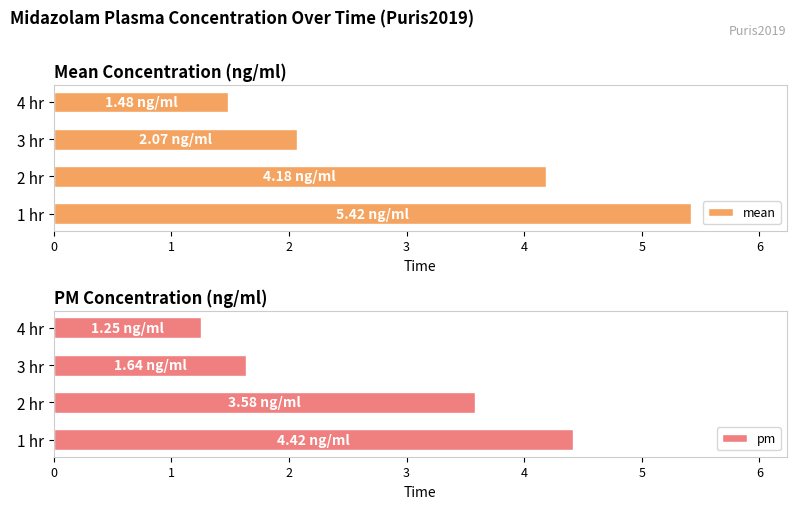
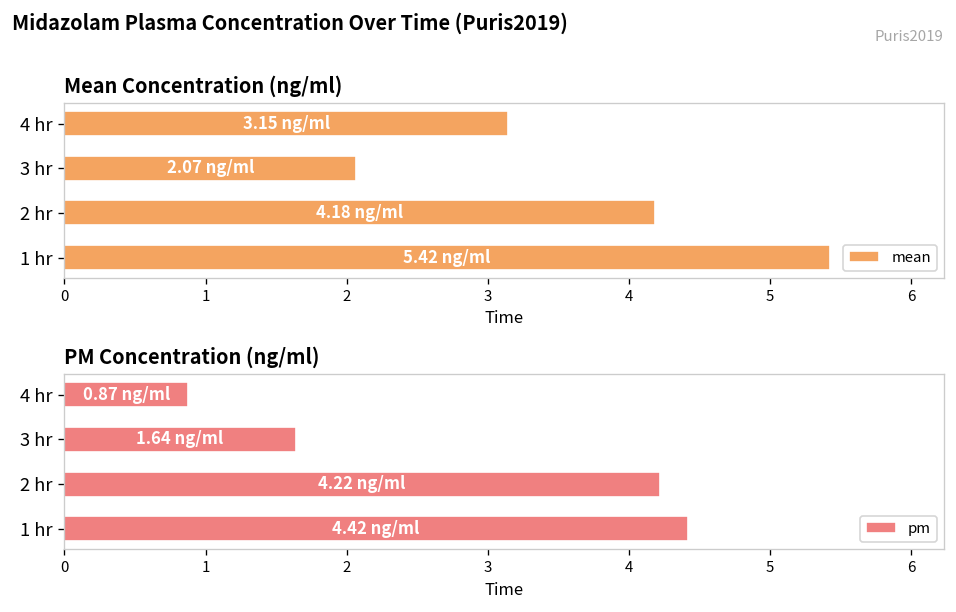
Mean Concentration (ng/ml), 4 hr: 1.48 -> 3.15
PM Concentration (ng/ml), 4 hr: 1.25 -> 0.87
PM Concentration (ng/ml), 2 hr: 3.58 -> 4.22
